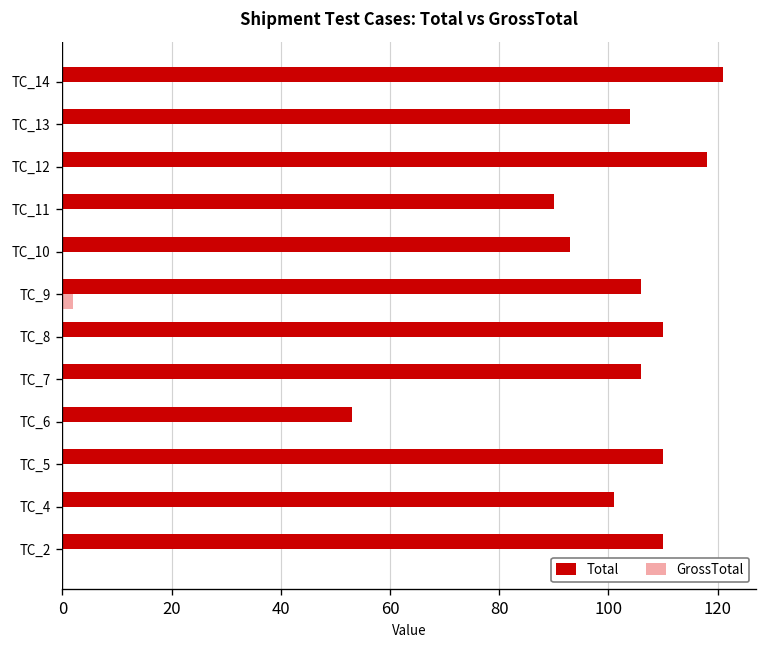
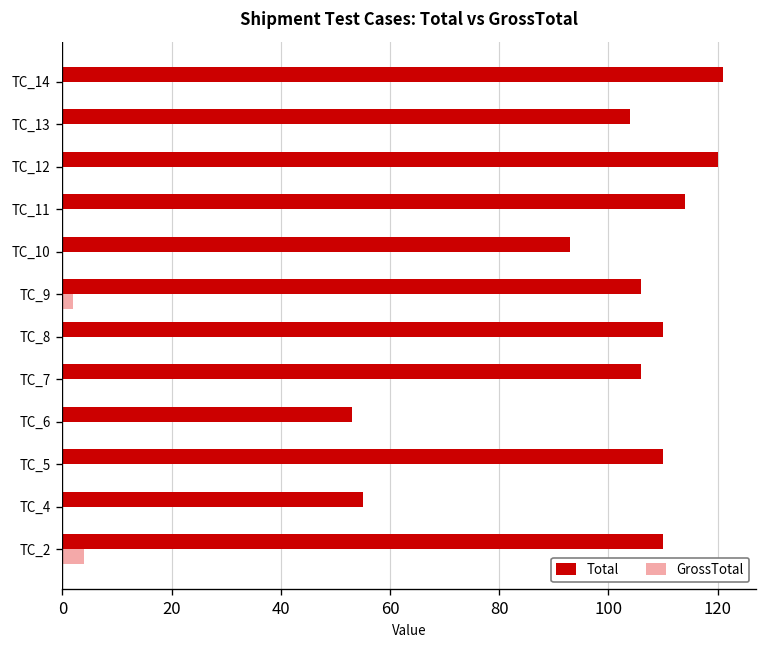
Total, TC_12: 118 -> 120
Total, TC_11: 90 -> 114
Total, TC_4: 101 -> 55
GrossTotal, TC_2: 0 -> 4
